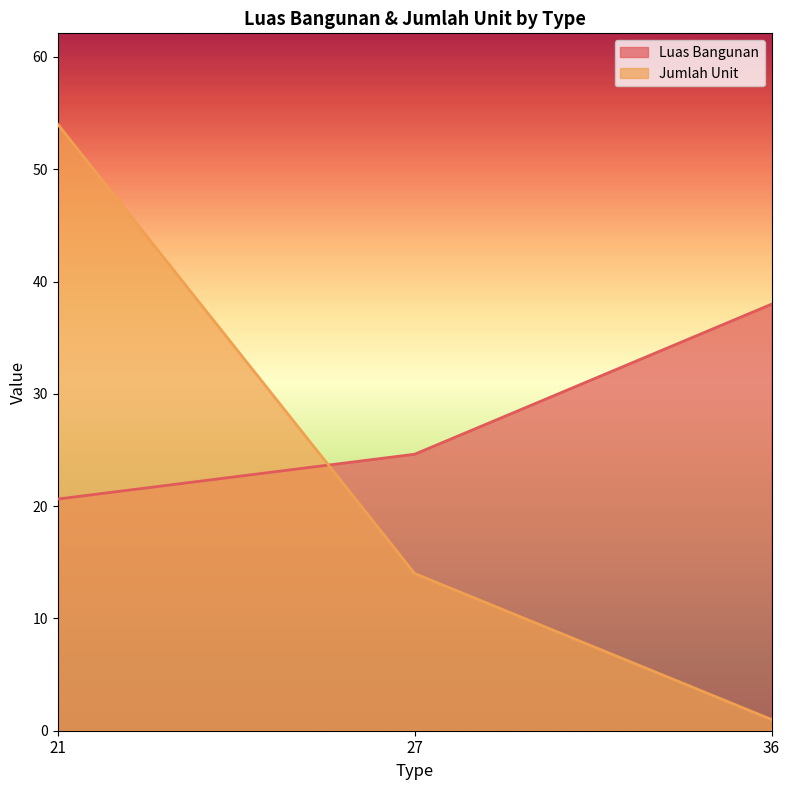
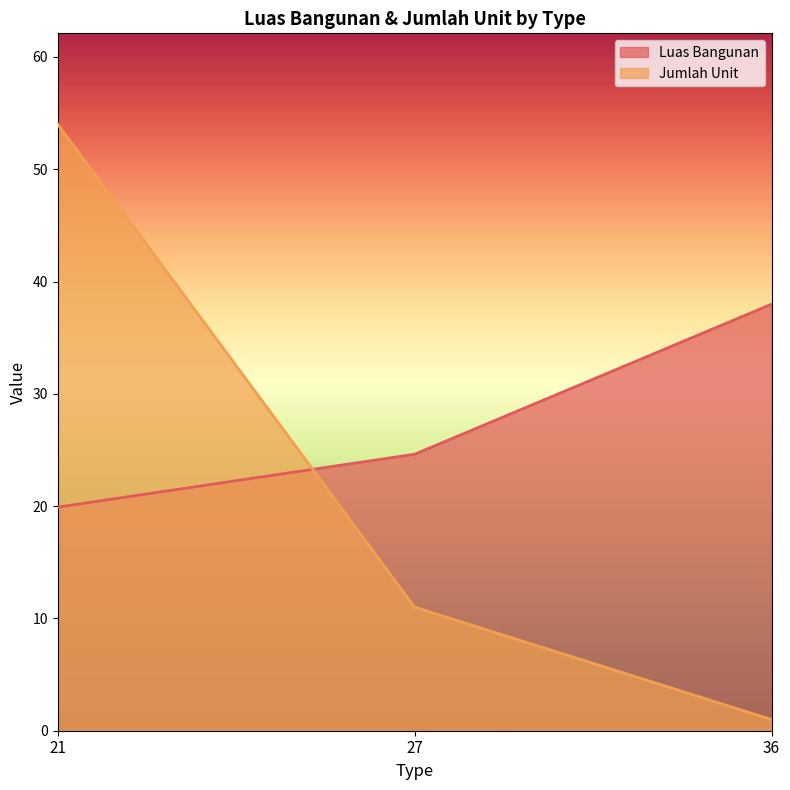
Luas Bangunan, 21: 20.6 -> 19.9
Jumlah Unit, 27: 14 -> 11
